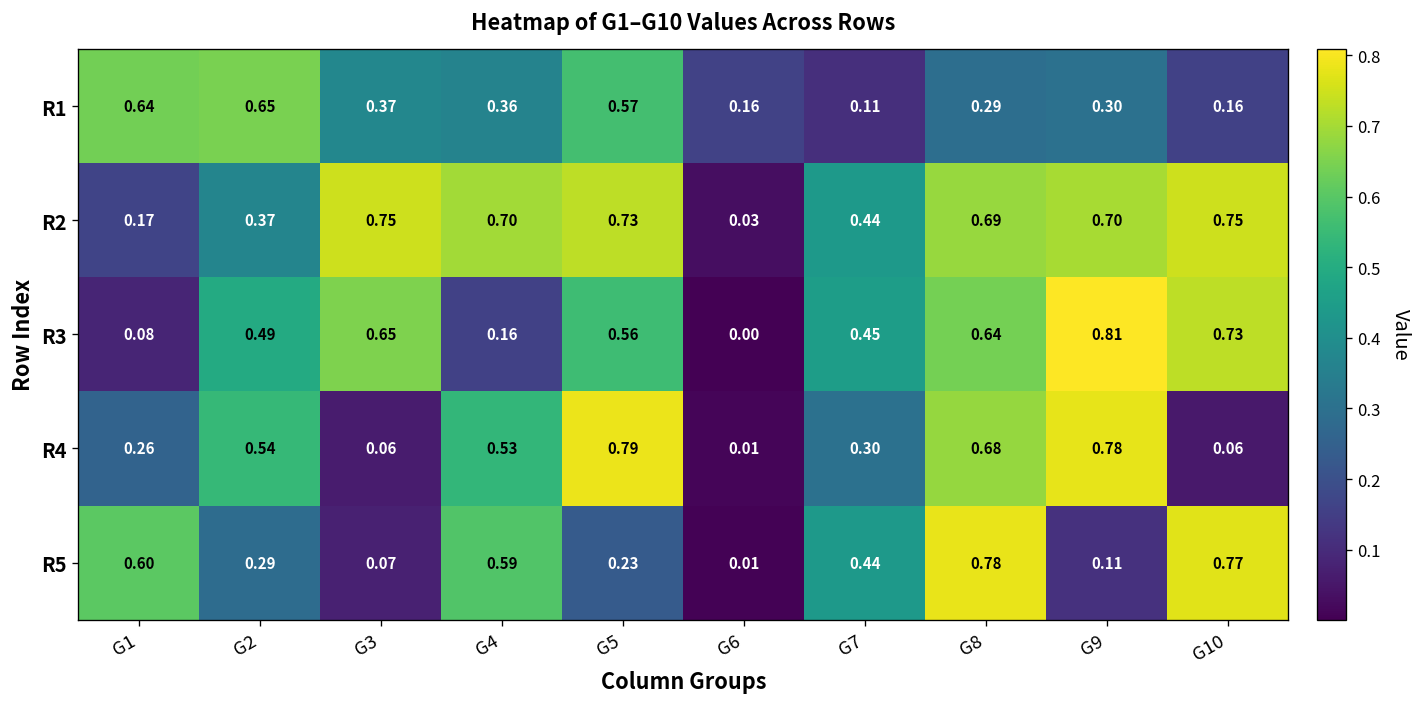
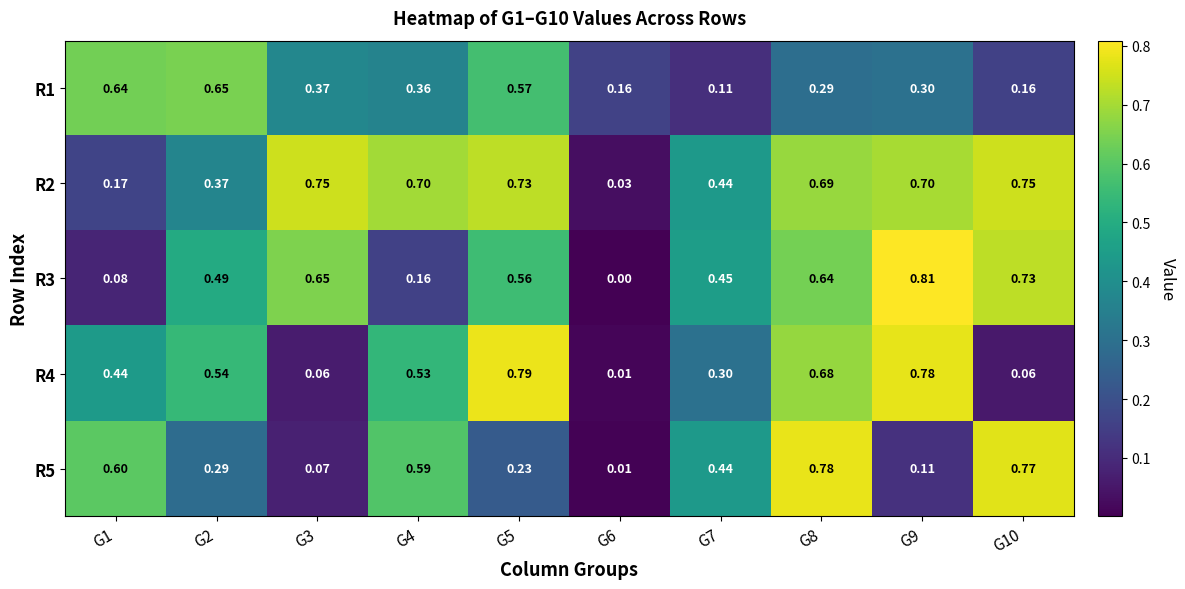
R4, G1: 0.26 -> 0.44
